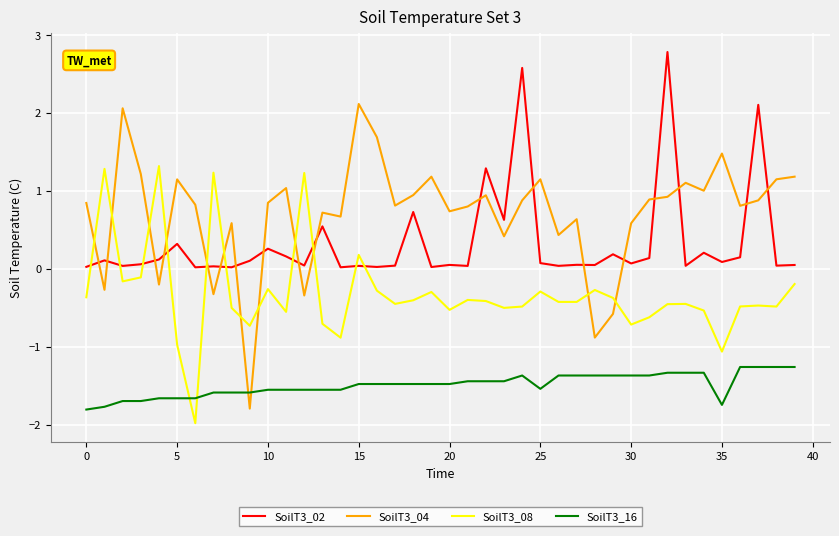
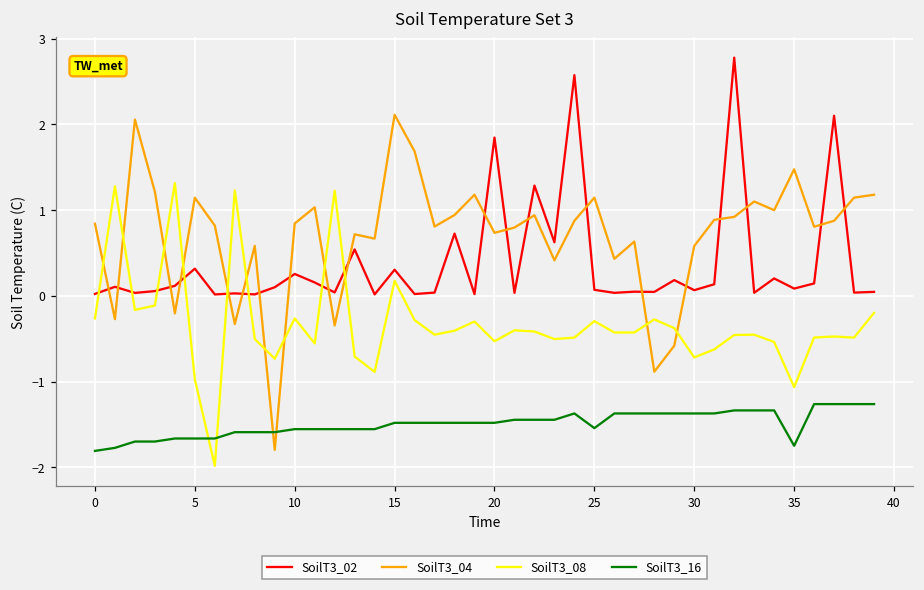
SoilT3_08, 0: -0.4 -> -0.3
SoilT3_02, 15: 0.0 -> 0.3
SoilT3_02, 20: 0.0 -> 1.8
